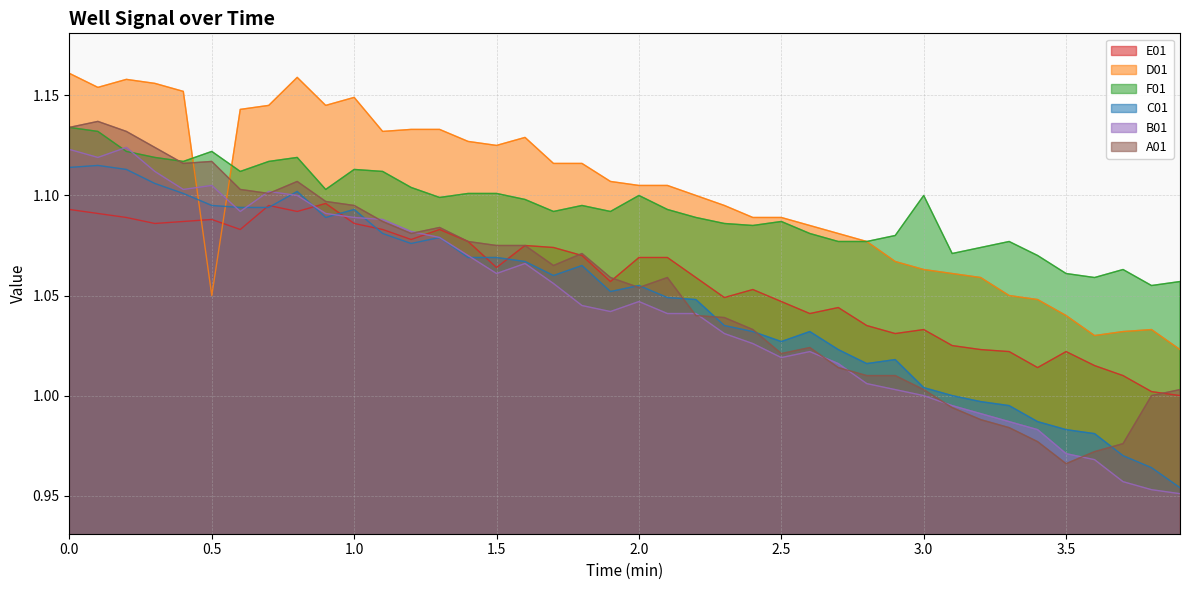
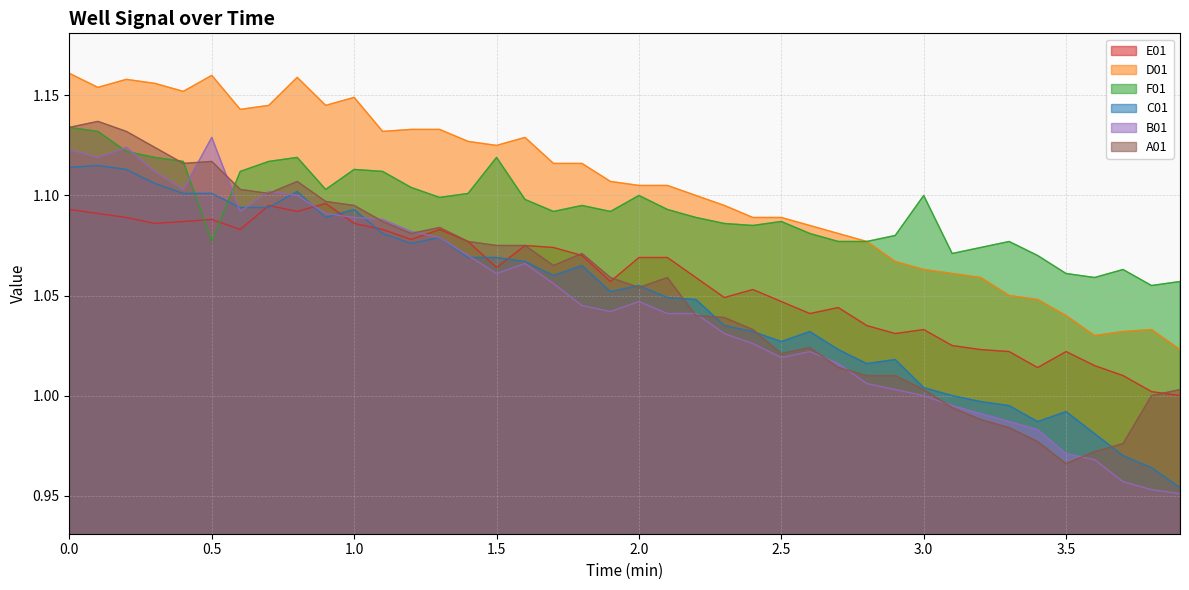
D01, 0.5: 1.05 -> 1.16
F01, 0.5: 1.122 -> 1.077
C01, 0.5: 1.095 -> 1.101
B01, 0.5: 1.105 -> 1.129
F01, 1.5: 1.101 -> 1.119
C01, 3.5: 0.983 -> 0.992
